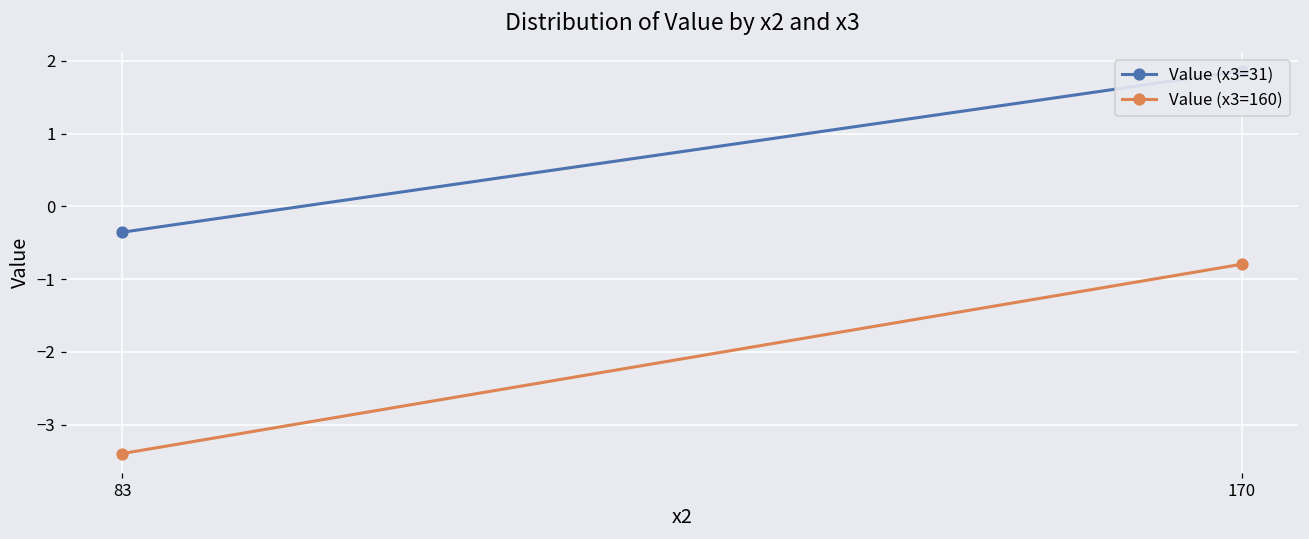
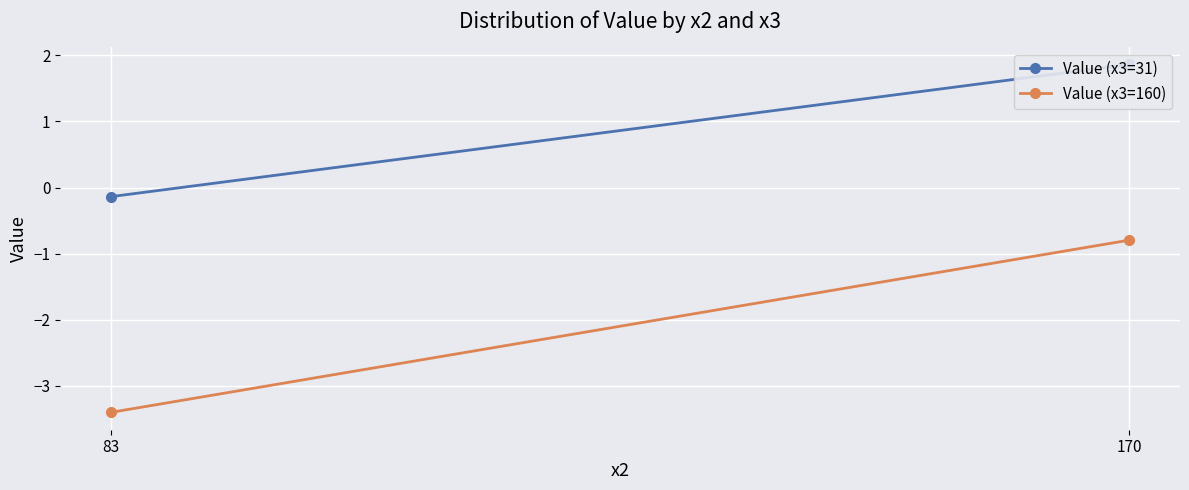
Value (x3=31), 83: -0.4 -> -0.1
